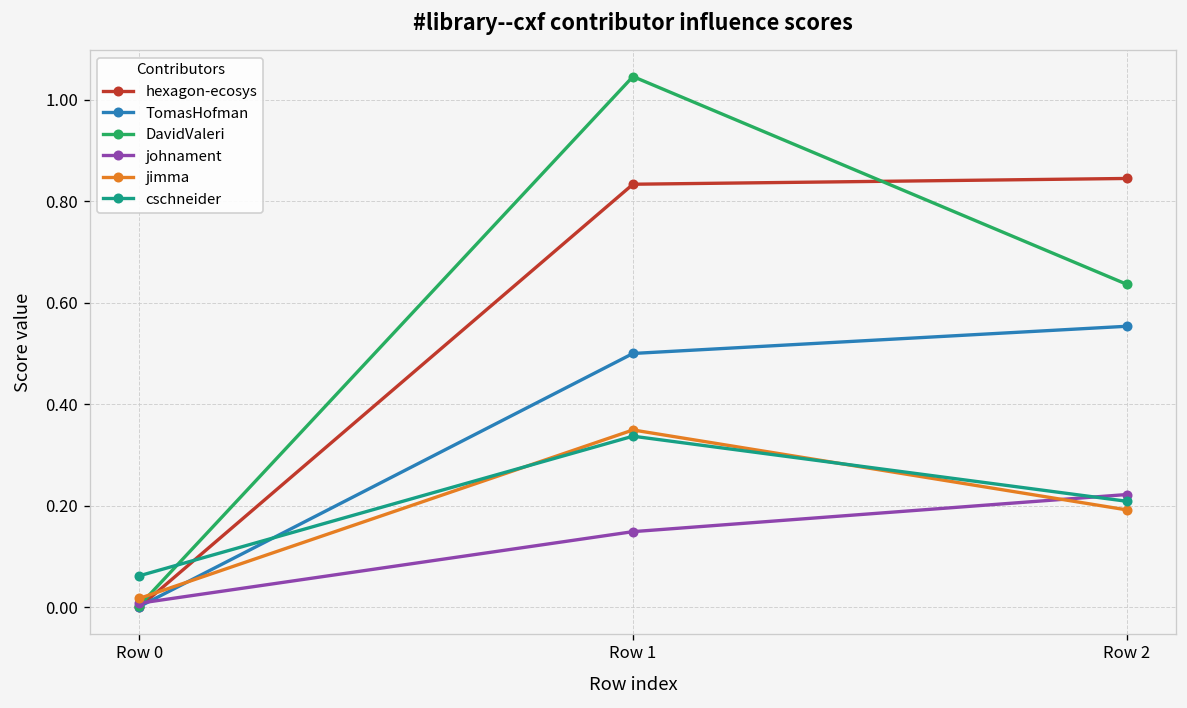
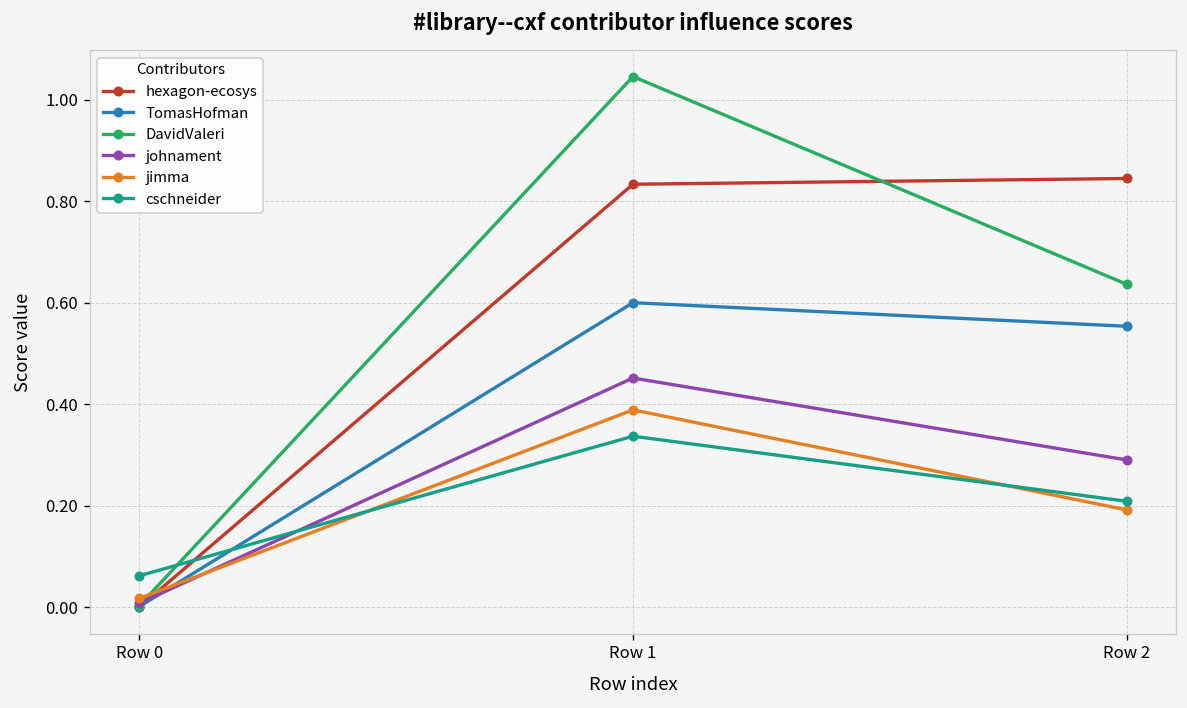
TomasHofman, Row 1: 0.5 -> 0.6
johnament, Row 1: 0.15 -> 0.45
jimma, Row 1: 0.35 -> 0.39
johnament, Row 2: 0.22 -> 0.29
